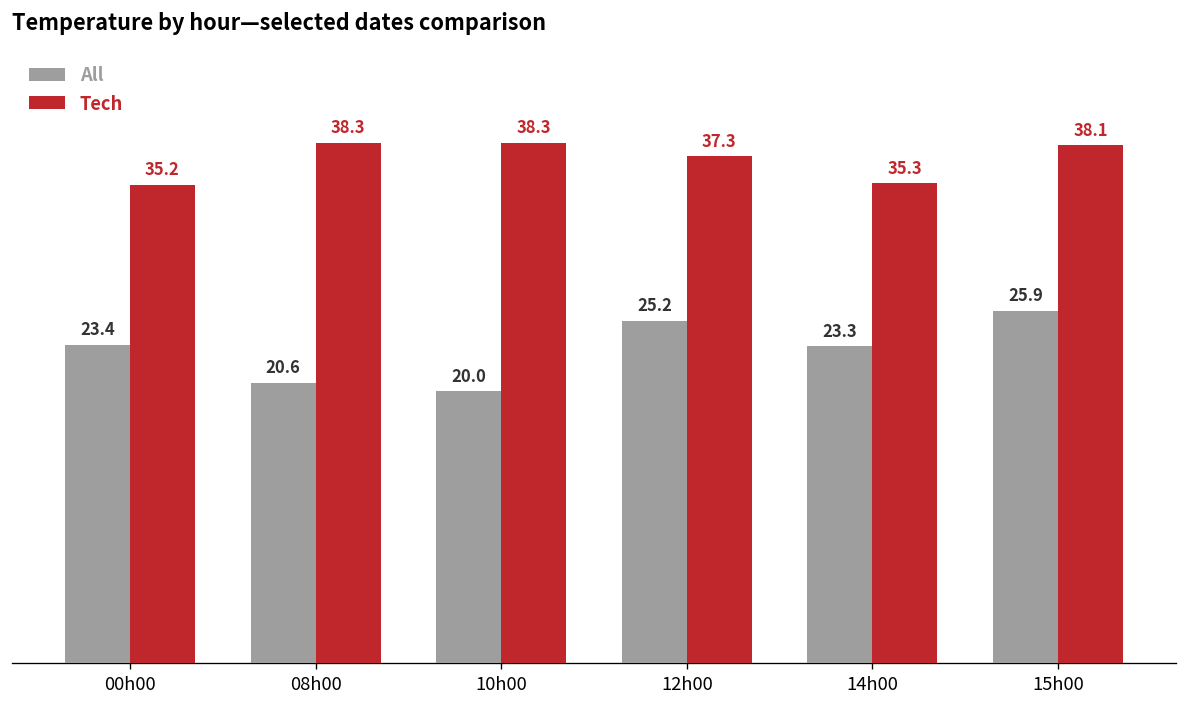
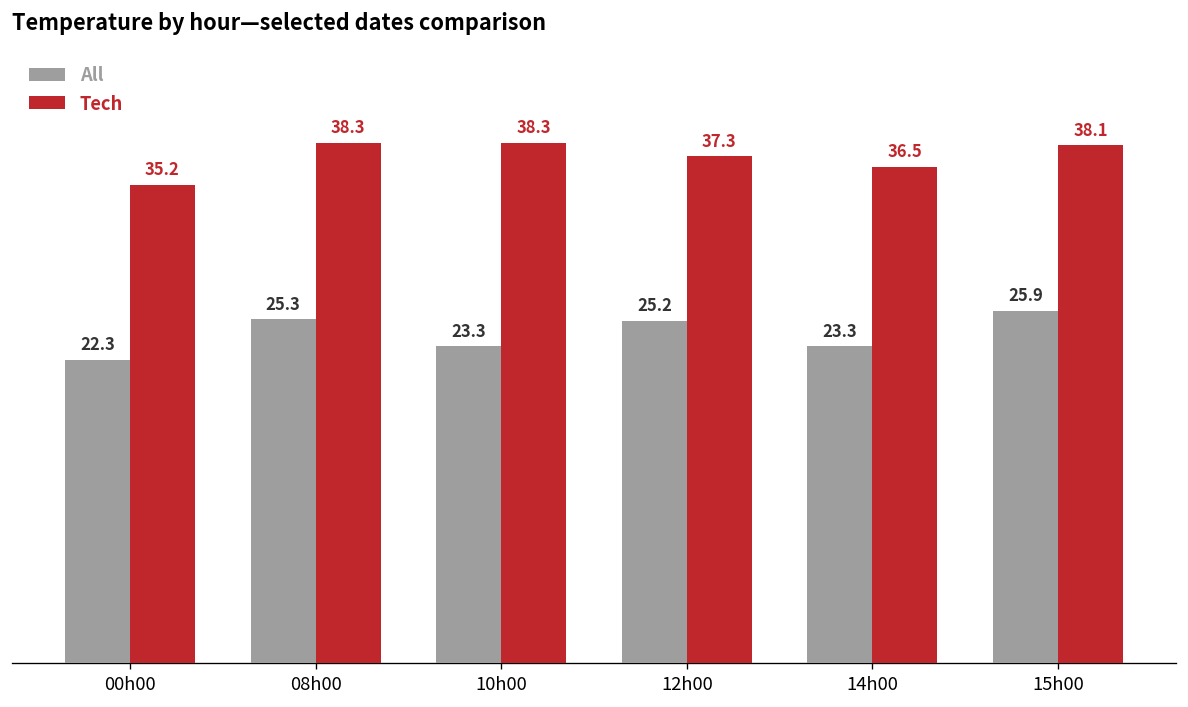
All, 00h00: 23.4 -> 22.3
All, 08h00: 20.6 -> 25.3
All, 10h00: 20.0 -> 23.3
Tech, 14h00: 35.3 -> 36.5
